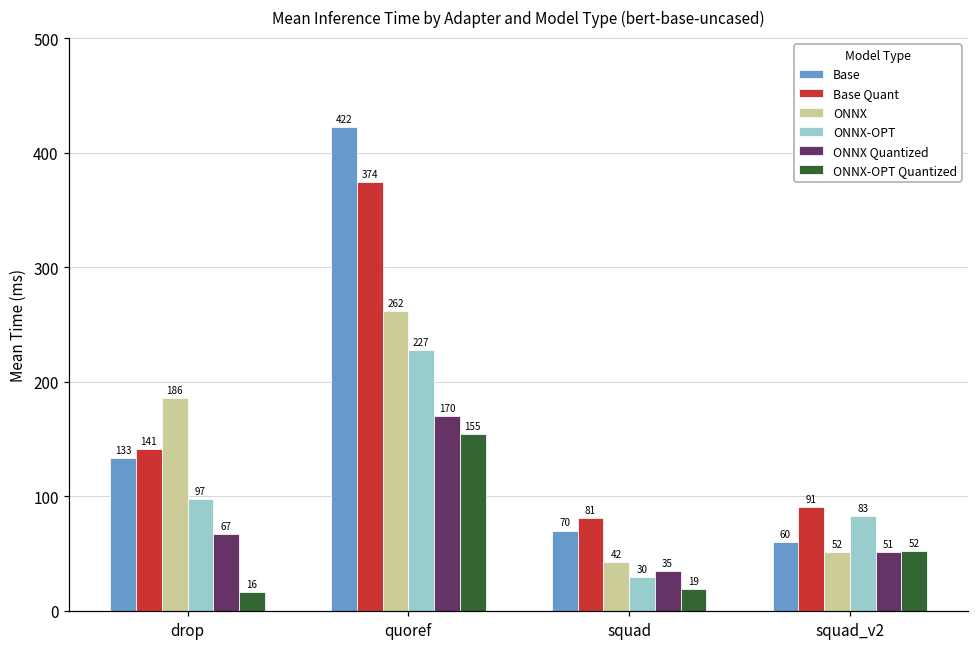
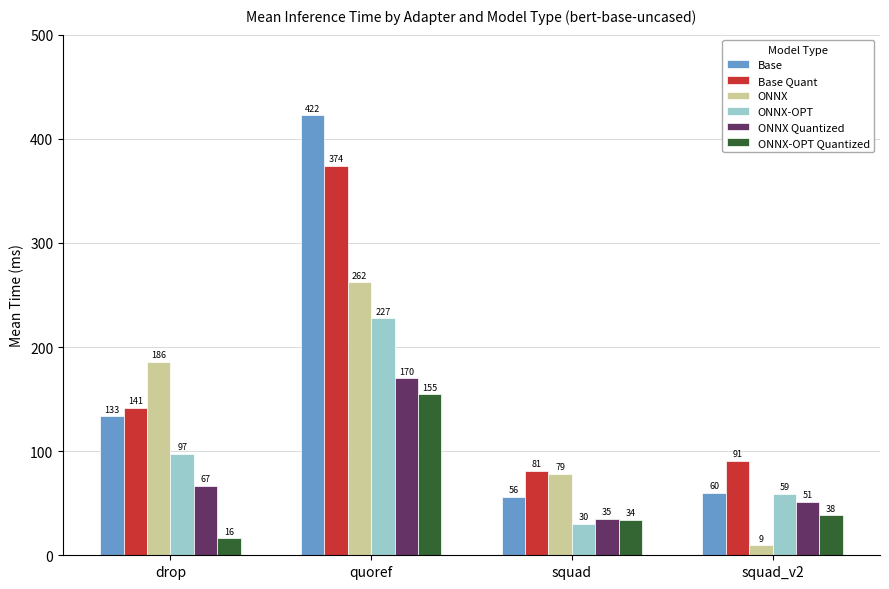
Base, squad: 70 -> 56
ONNX, squad: 42 -> 79
ONNX-OPT Quantized, squad: 19 -> 34
ONNX, squad_v2: 52 -> 9
ONNX-OPT, squad_v2: 83 -> 59
ONNX-OPT Quantized, squad_v2: 52 -> 38
